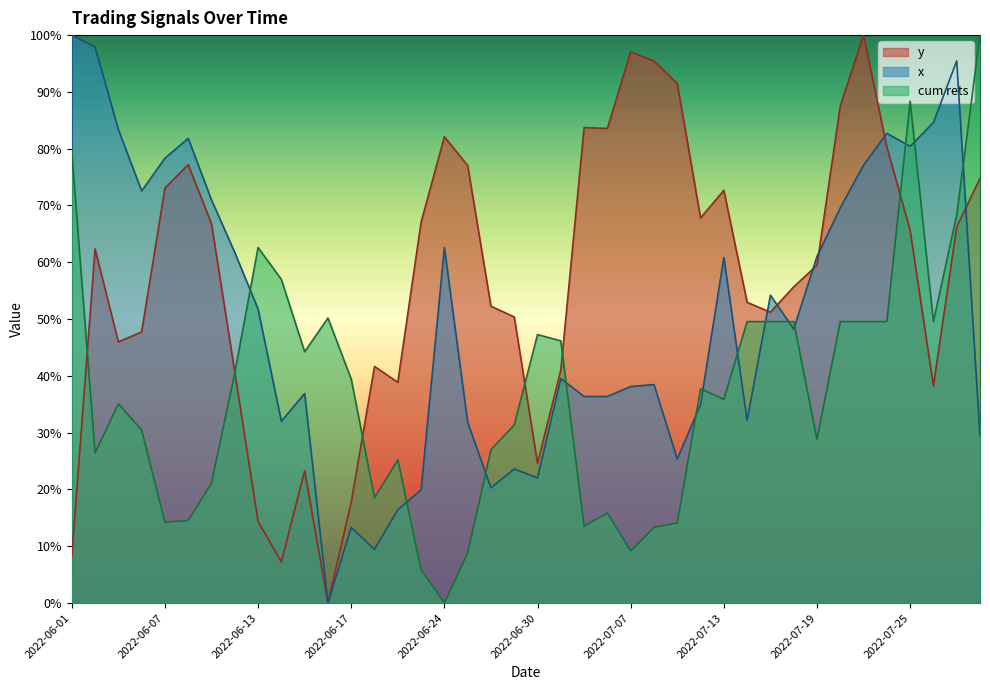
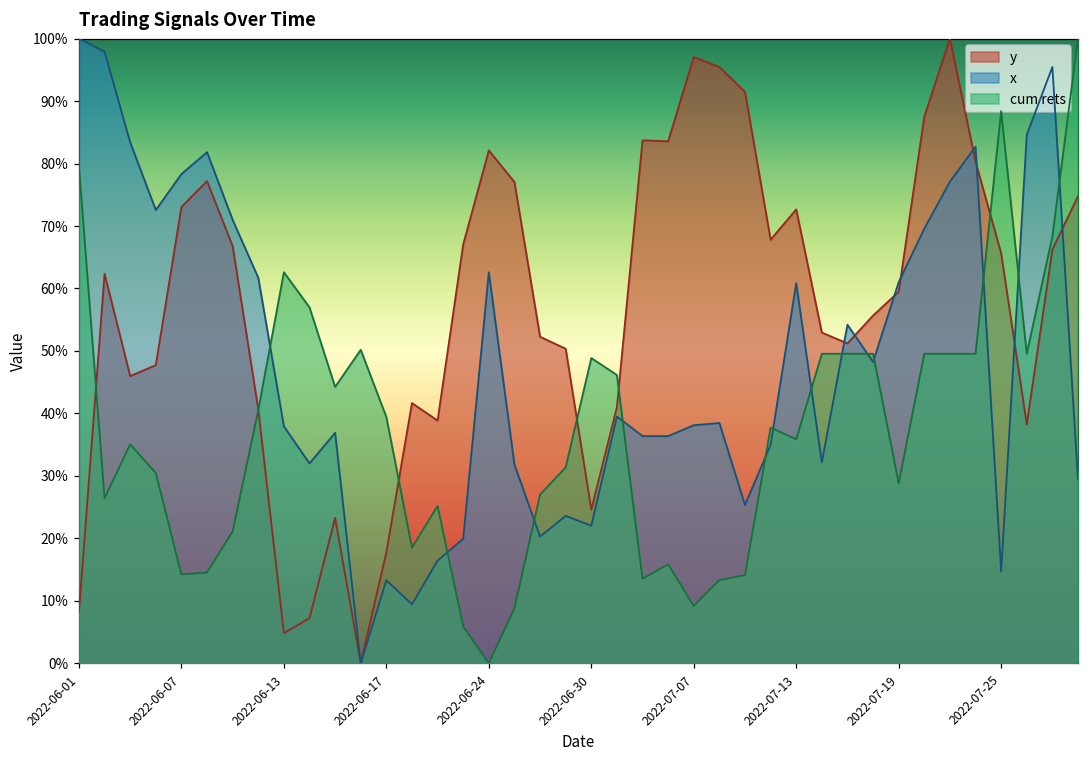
y, 2022-06-13: 14% -> 5%
x, 2022-06-13: 52% -> 38%
cum rets, 2022-06-30: 47% -> 49%
x, 2022-07-25: 80% -> 15%
